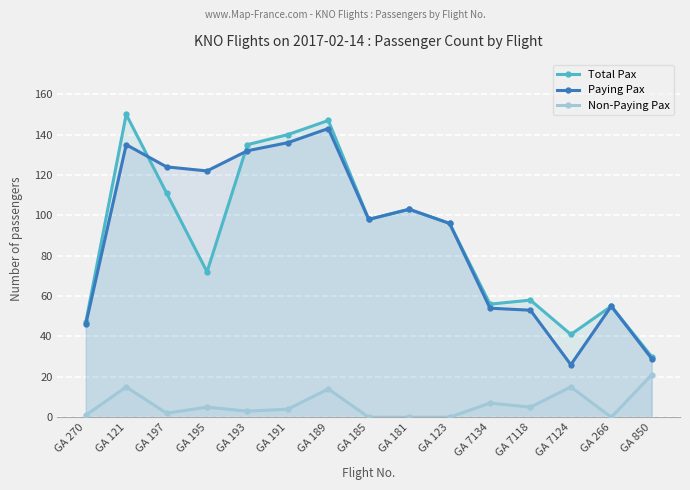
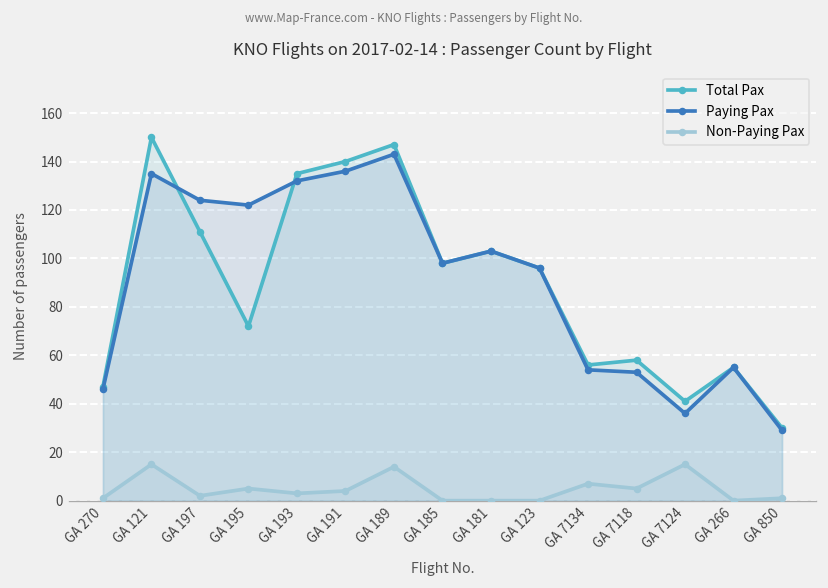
Paying Pax, GA 7124: 26 -> 36
Non-Paying Pax, GA 850: 21 -> 1
